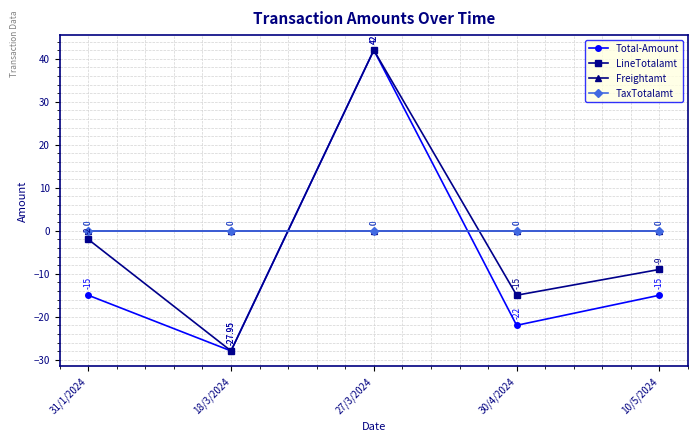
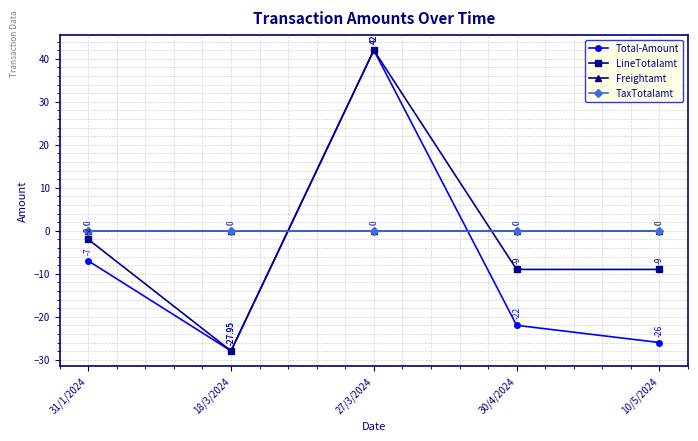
Total-Amount, 31/1/2024: -15 -> -7
LineTotalamt, 30/4/2024: -15 -> -9
Total-Amount, 10/5/2024: -15 -> -26
